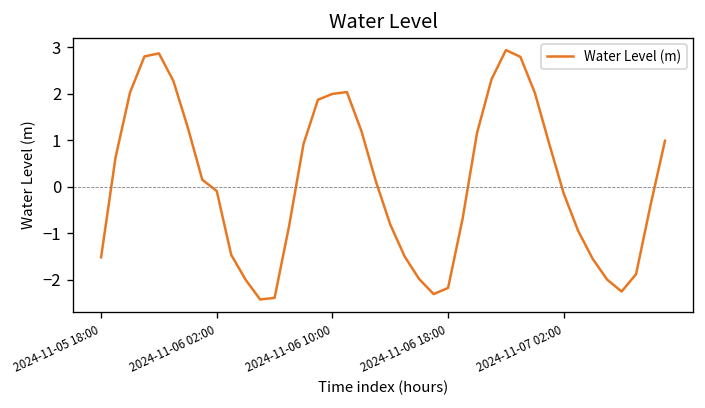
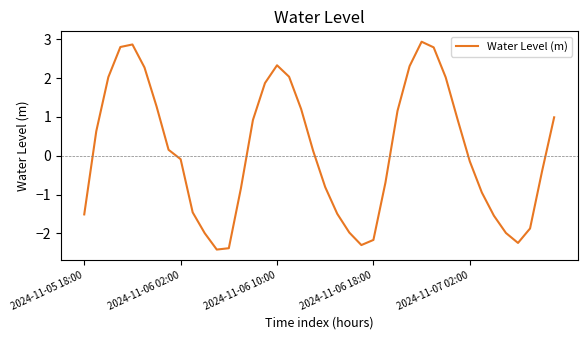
2024-11-06 10:00: 2.0 -> 2.3
